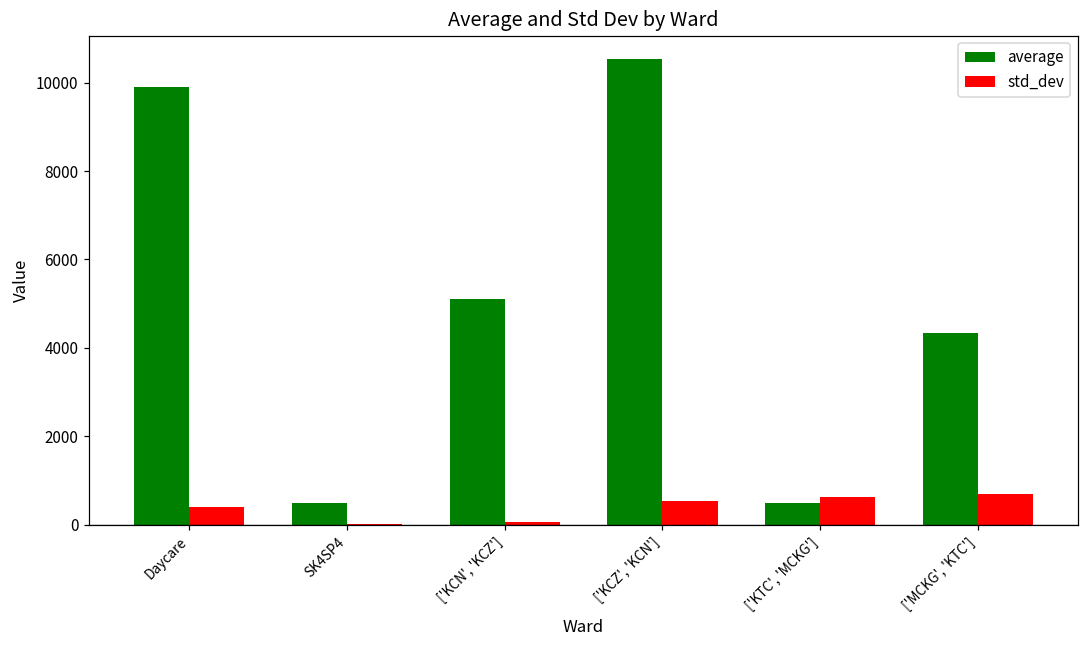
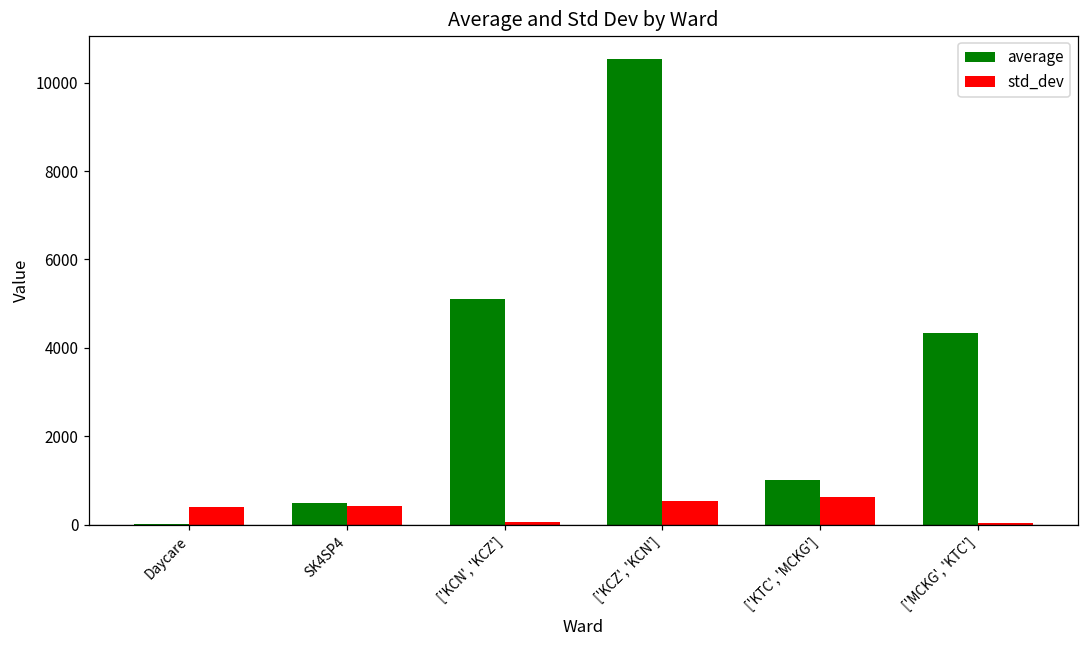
average, Daycare: 9900 -> 0
std_dev, SK4SP4: 0 -> 400
average, ['KTC', 'MCKG']: 500 -> 1000
std_dev, ['MCKG', 'KTC']: 700 -> 0
